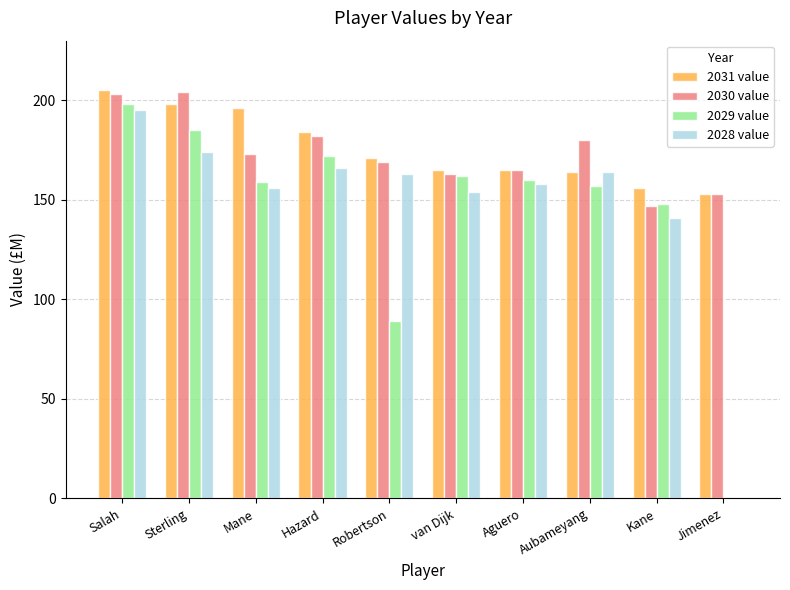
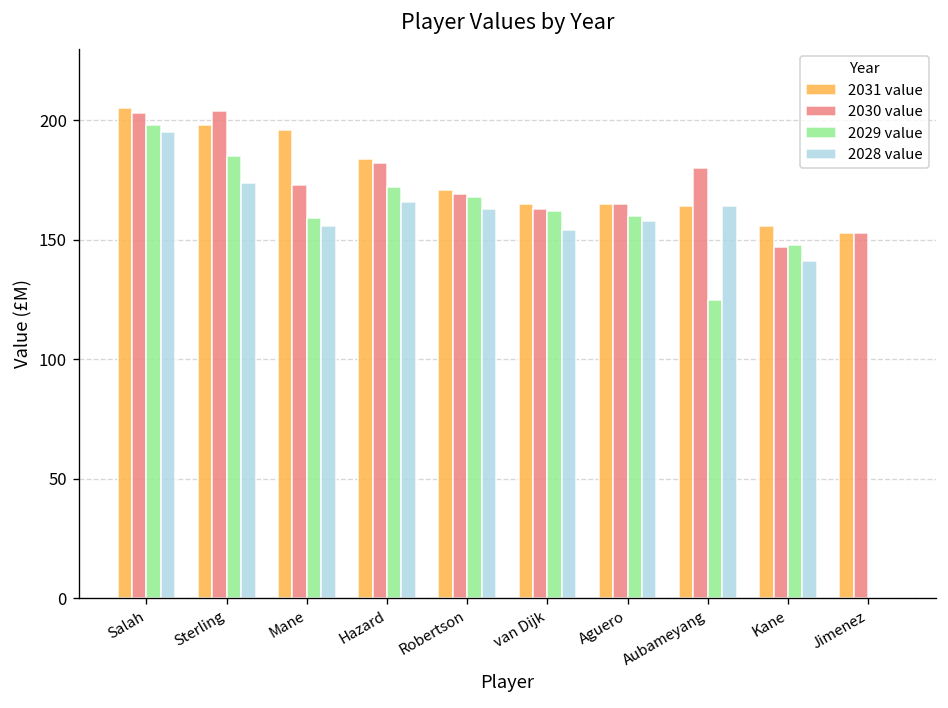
2029 value, Robertson: 89 -> 168
2029 value, Aubameyang: 157 -> 125
